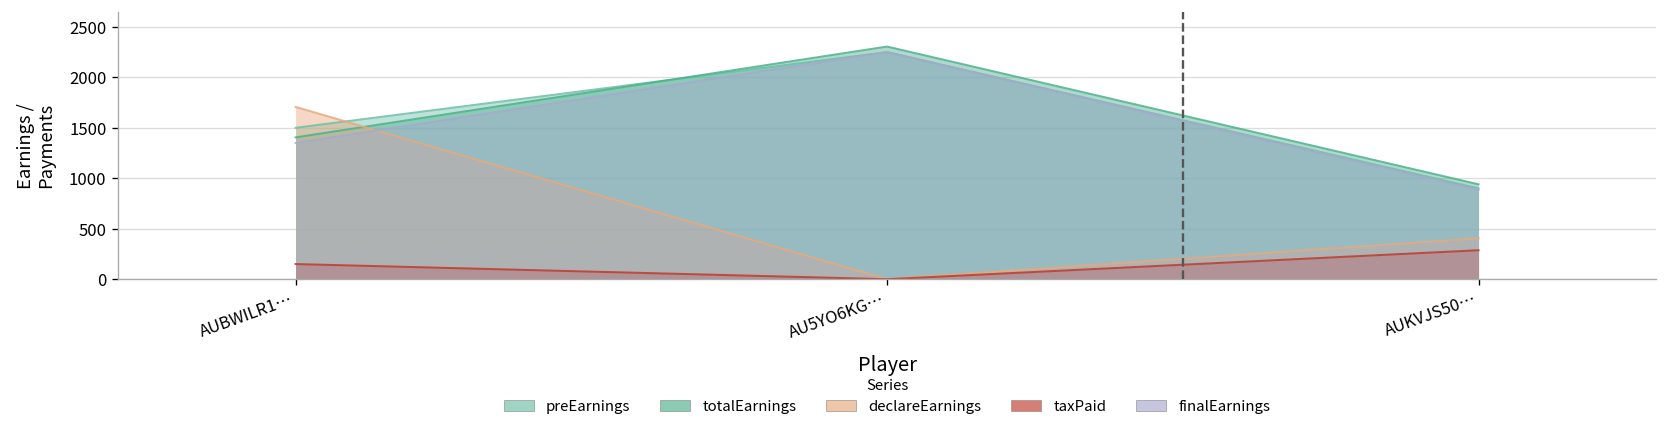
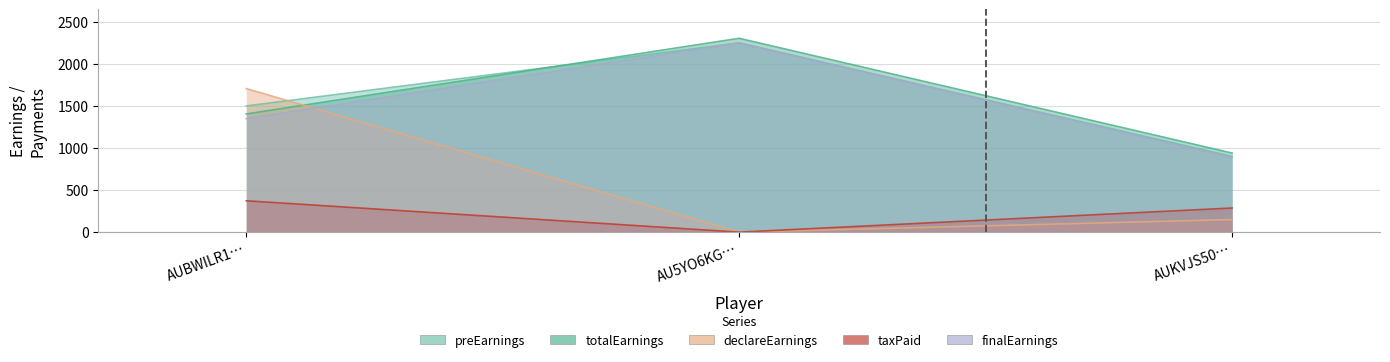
taxPaid, AUBWILR1…: 200 -> 400
declareEarnings, AUKVJS50…: 400 -> 200
